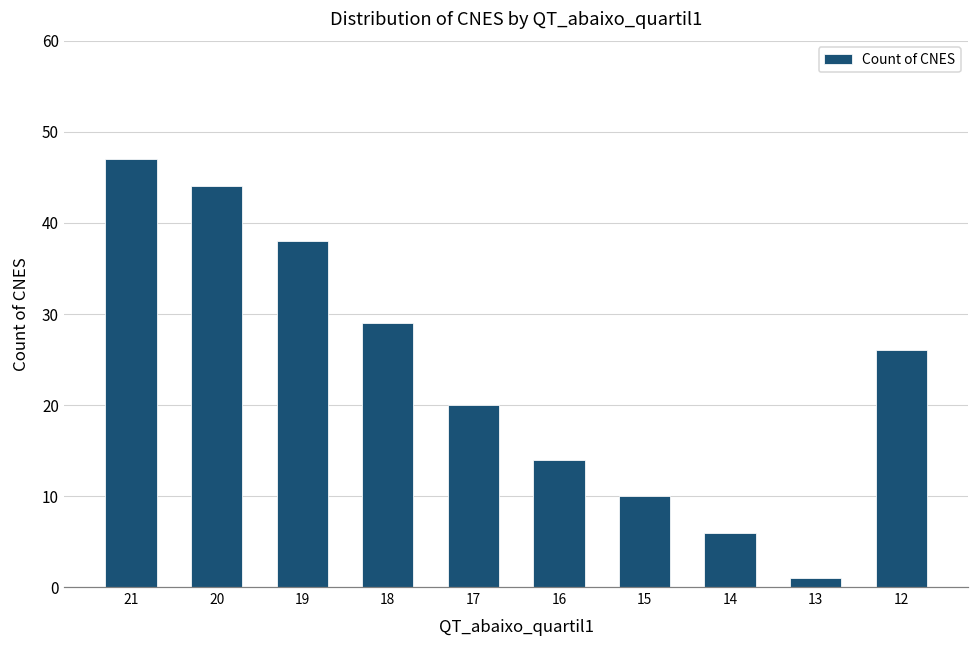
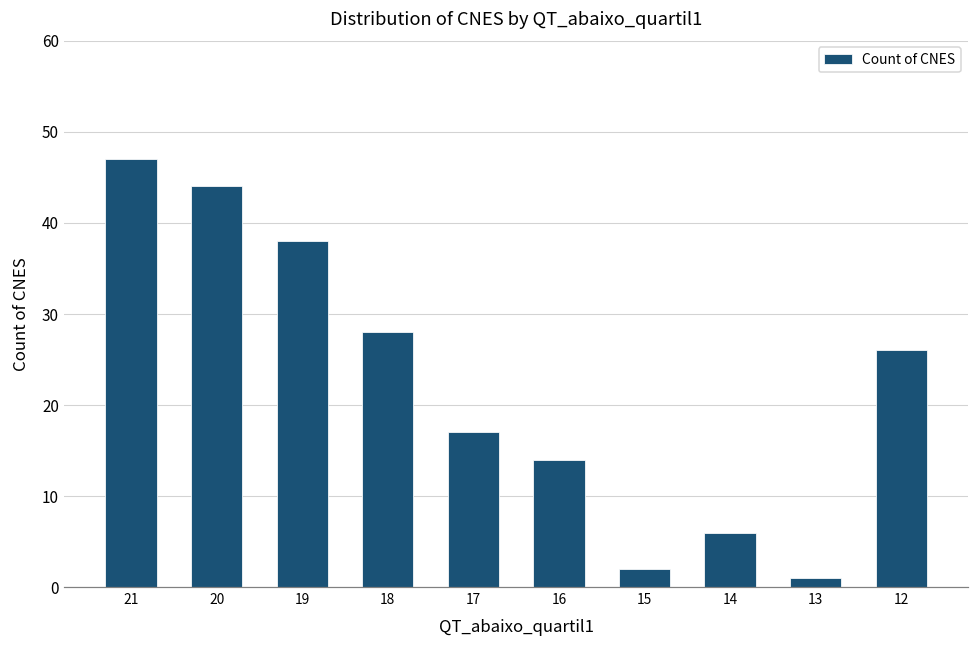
18: 29 -> 28
17: 20 -> 17
15: 10 -> 2
